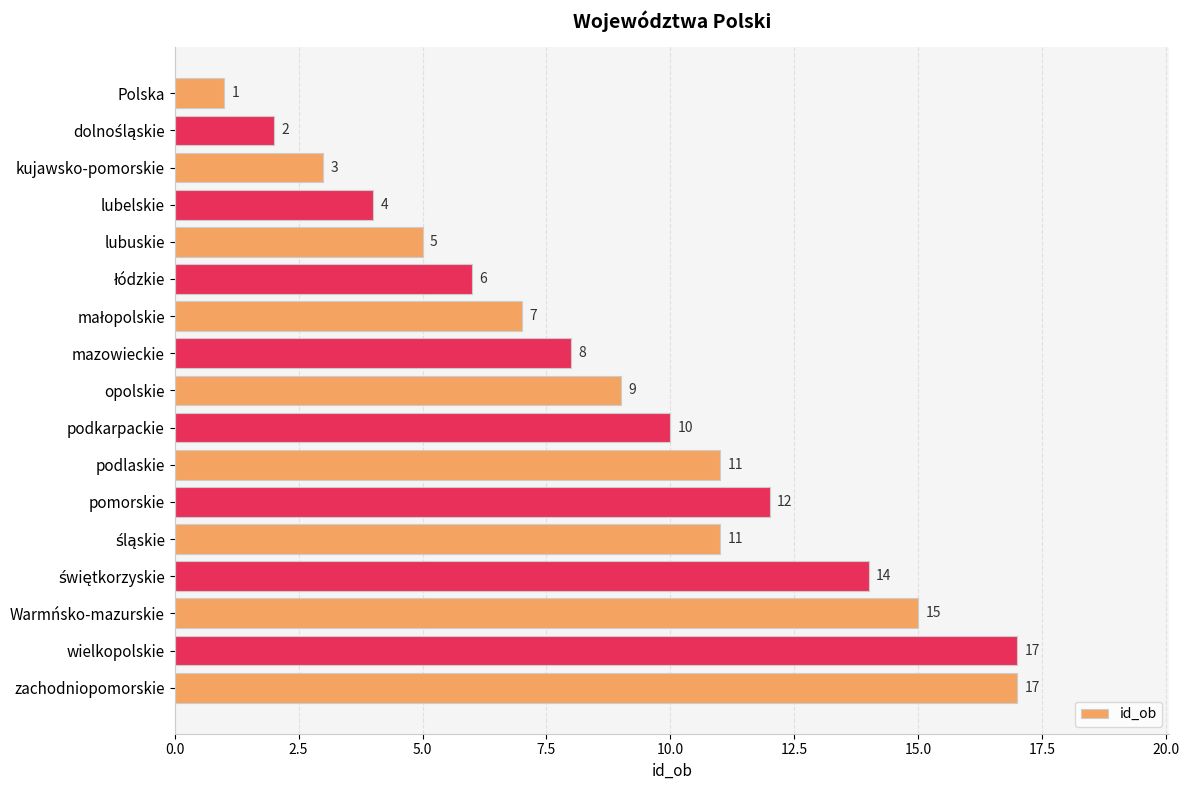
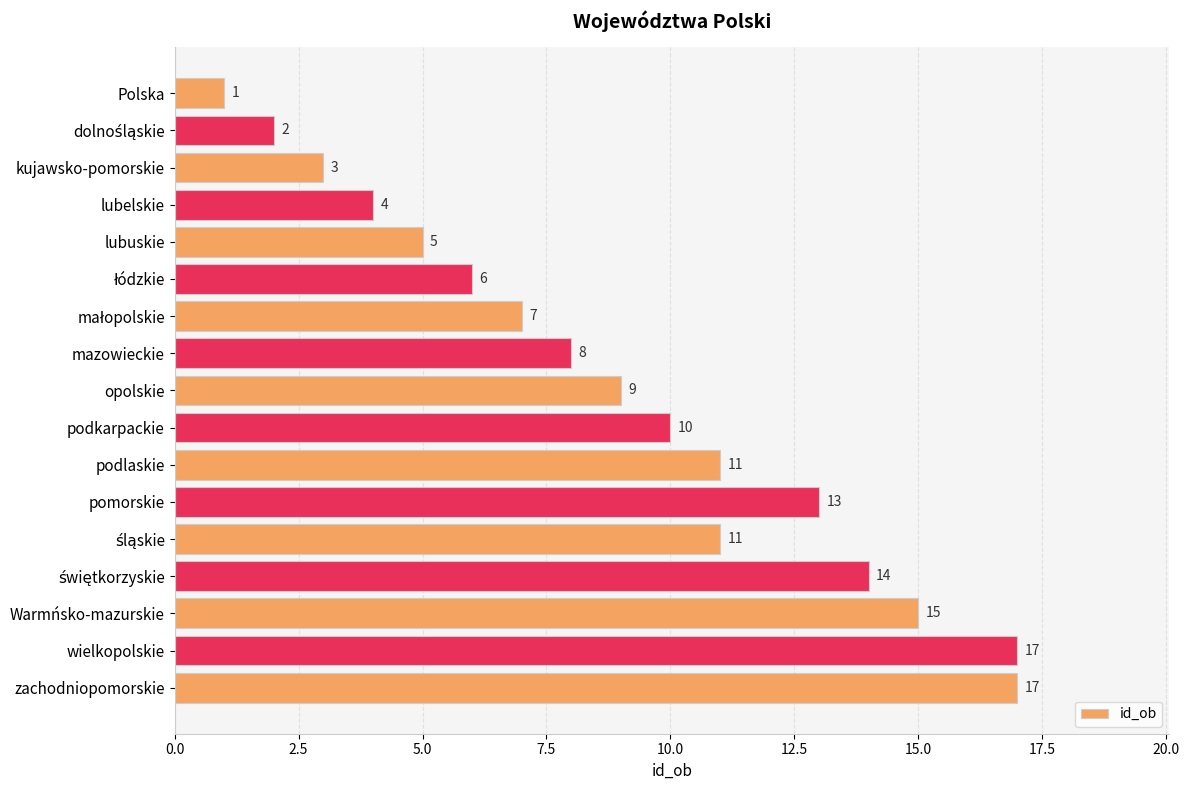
pomorskie: 12 -> 13
